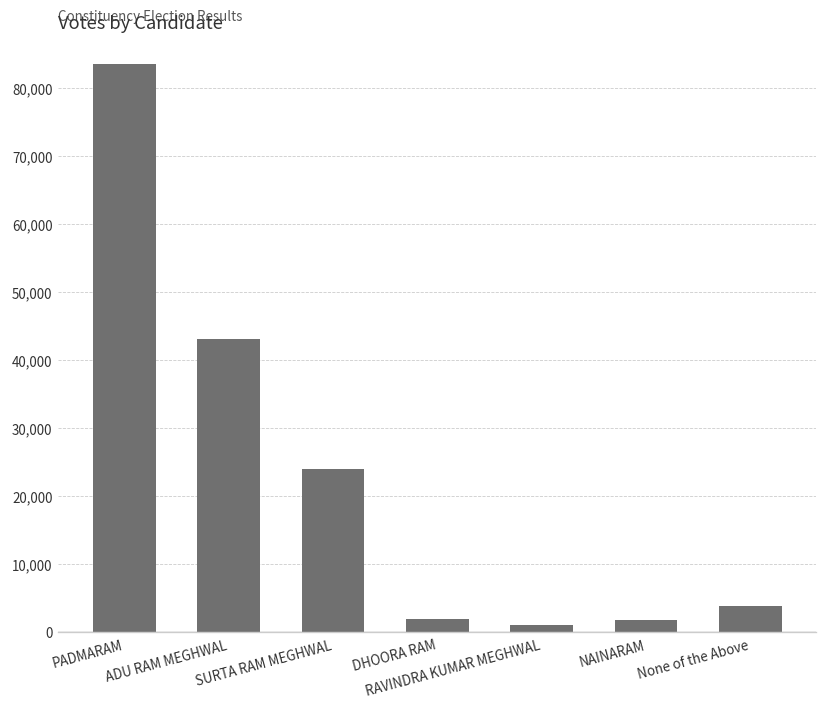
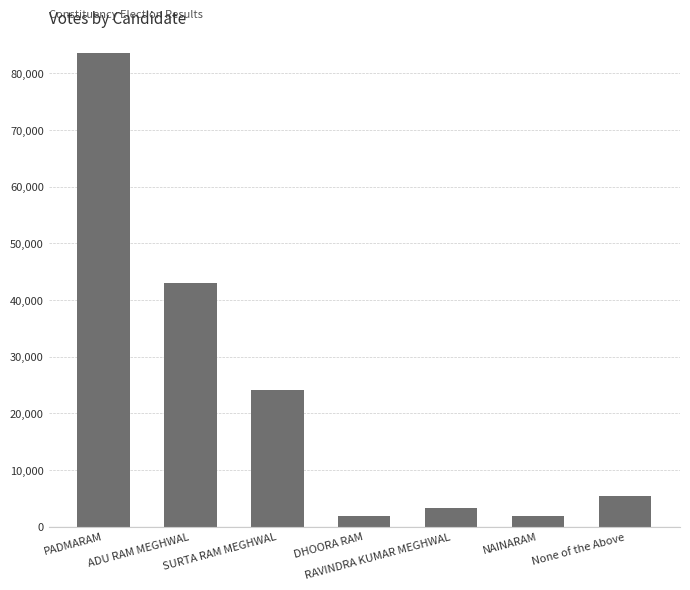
RAVINDRA KUMAR MEGHWAL: 1,000 -> 3,000
None of the Above: 4,000 -> 5,000
